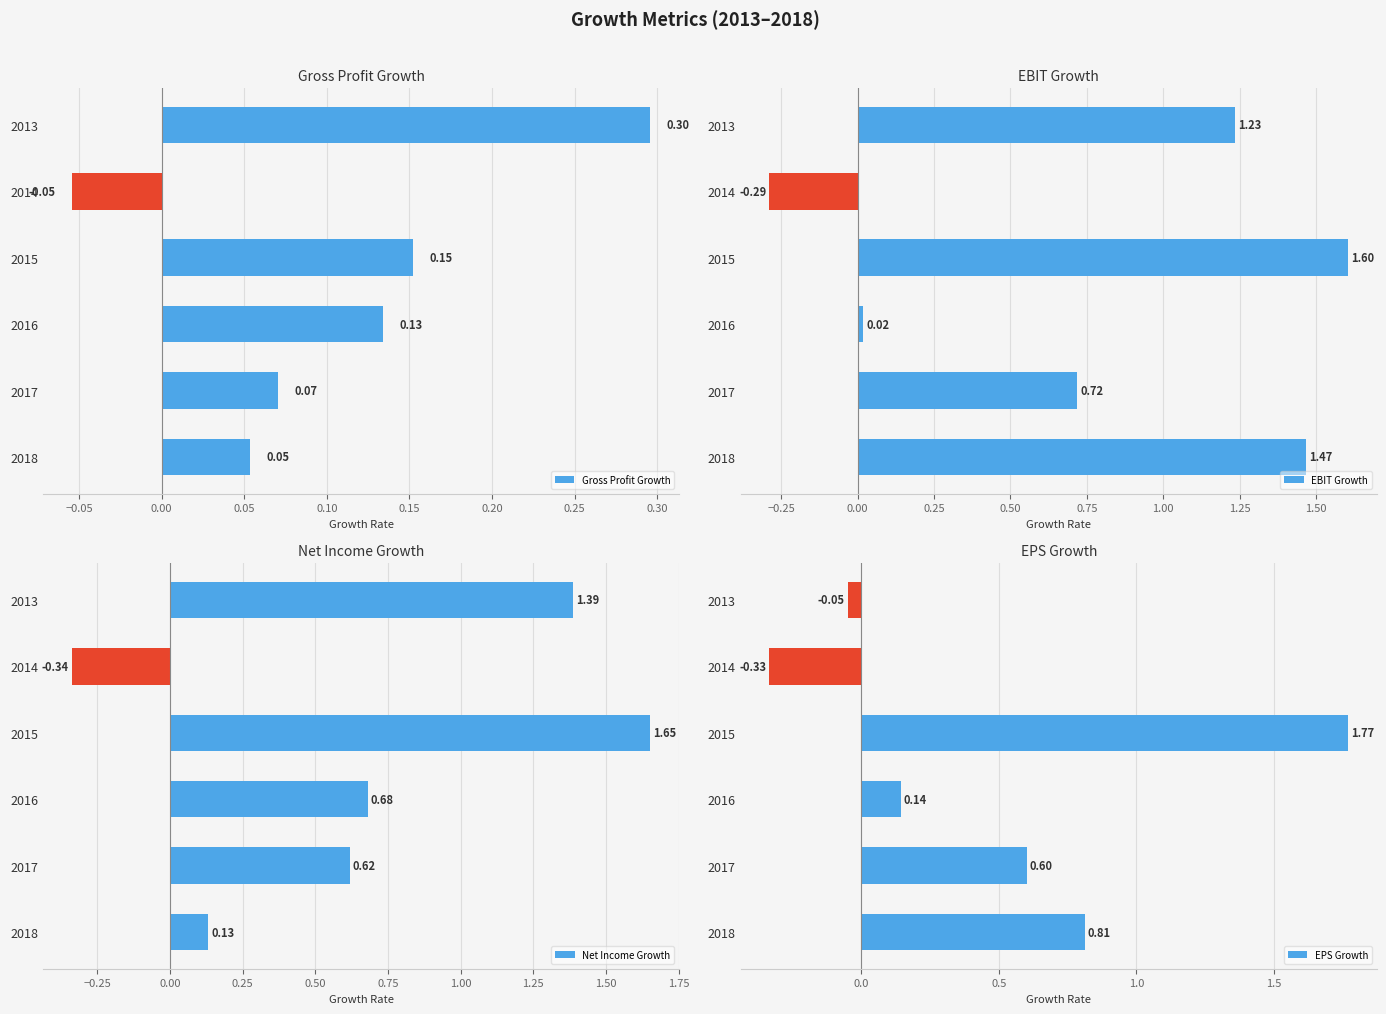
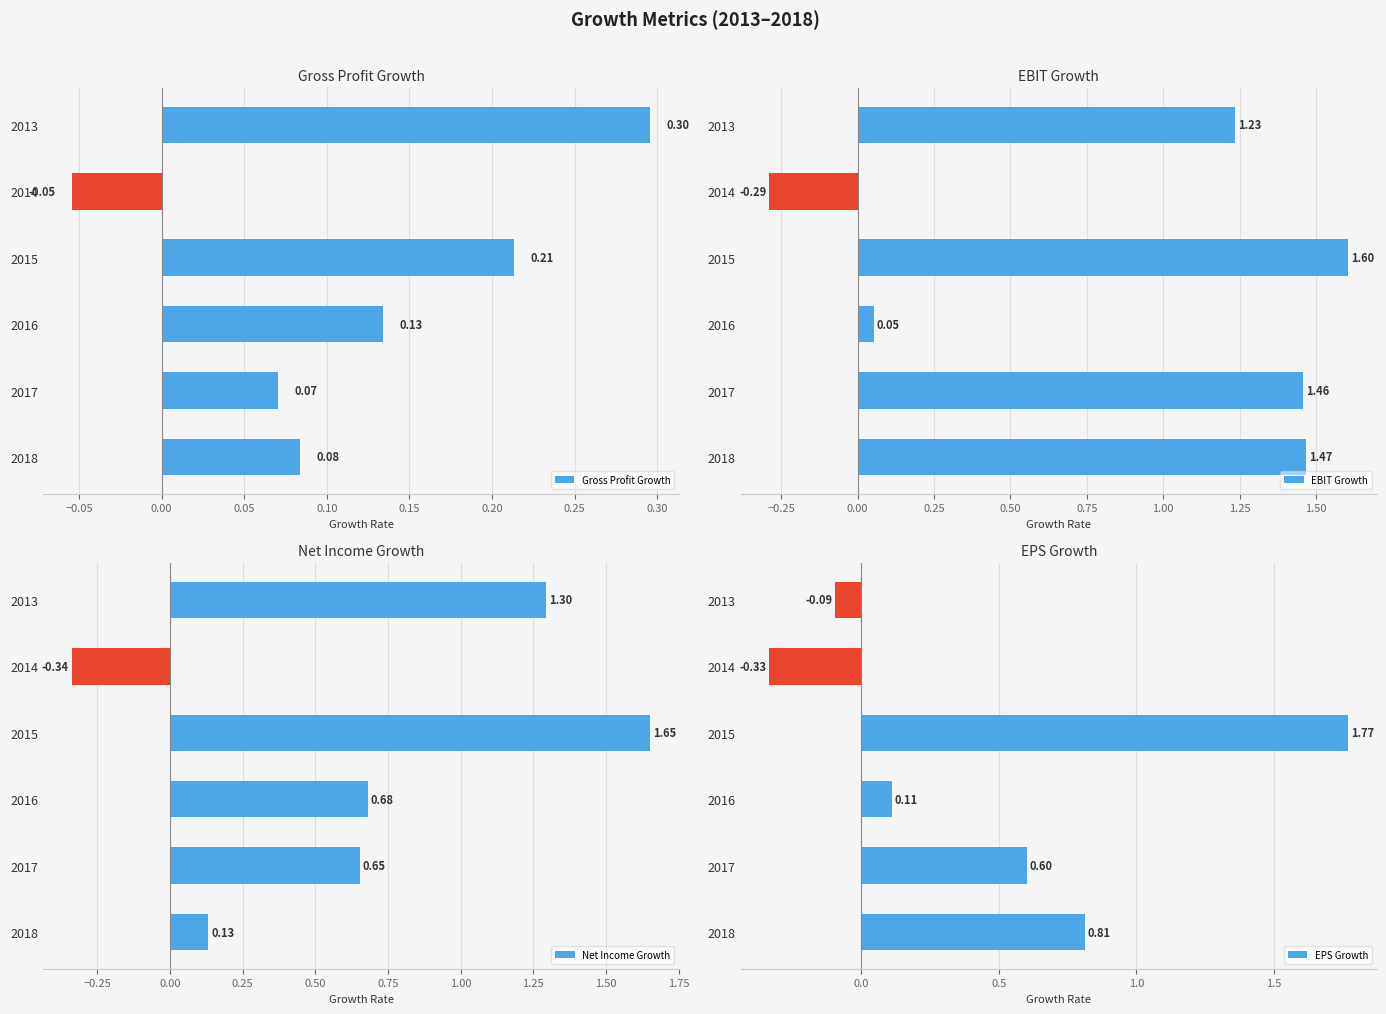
Gross Profit Growth, 2015: 0.15 -> 0.21
Gross Profit Growth, 2018: 0.05 -> 0.08
EBIT Growth, 2016: 0.02 -> 0.05
EBIT Growth, 2017: 0.72 -> 1.46
Net Income Growth, 2013: 1.39 -> 1.30
Net Income Growth, 2017: 0.62 -> 0.65
EPS Growth, 2013: -0.05 -> -0.09
EPS Growth, 2016: 0.14 -> 0.11
